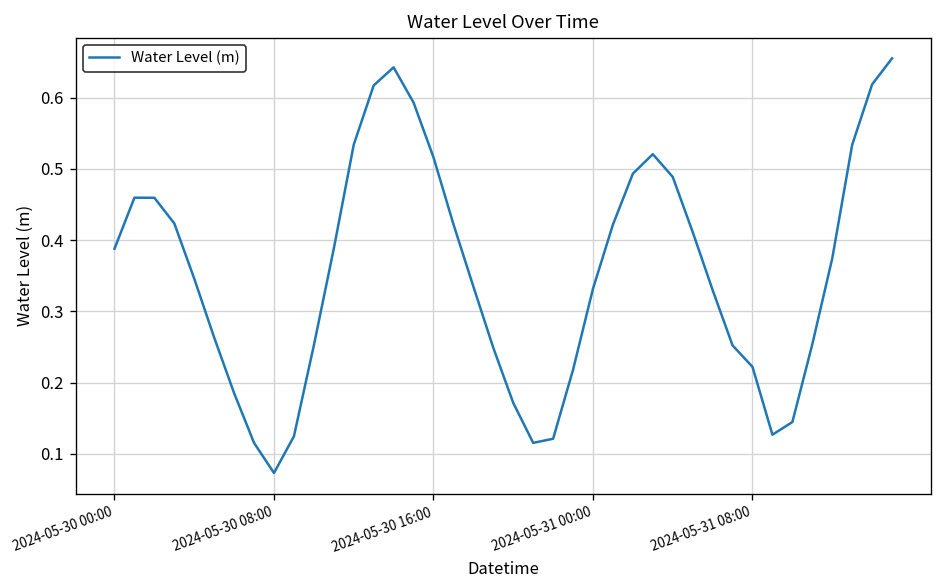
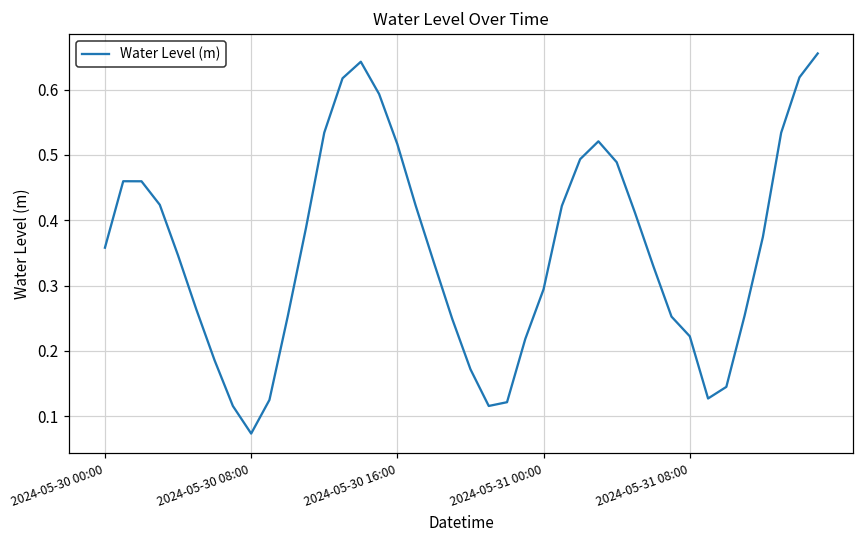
2024-05-30 00:00: 0.39 -> 0.36
2024-05-31 00:00: 0.33 -> 0.29
